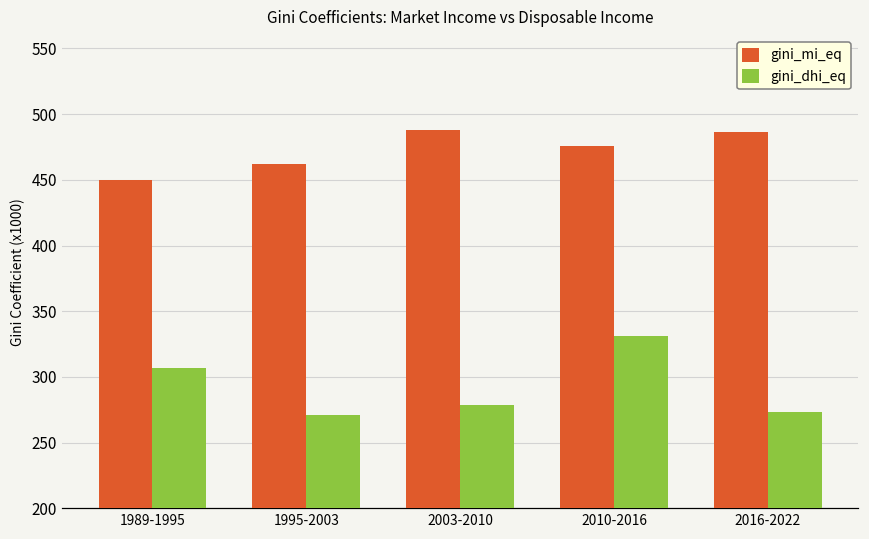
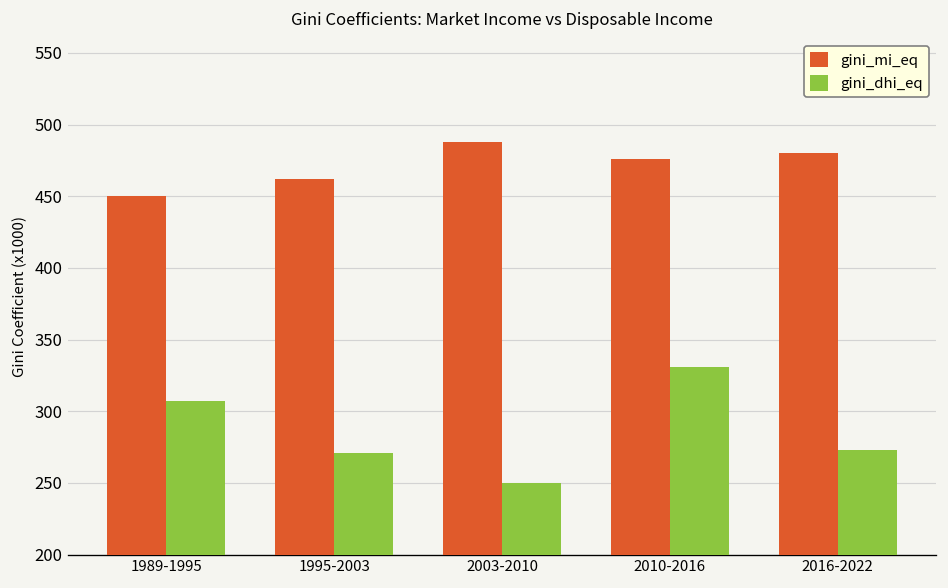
gini_dhi_eq, 2003-2010: 279 -> 250
gini_mi_eq, 2016-2022: 487 -> 480
